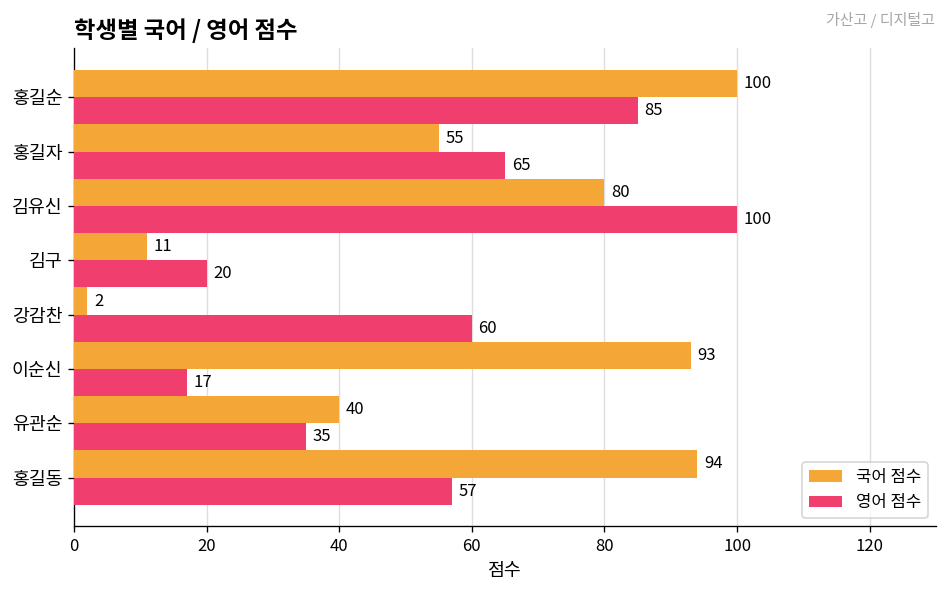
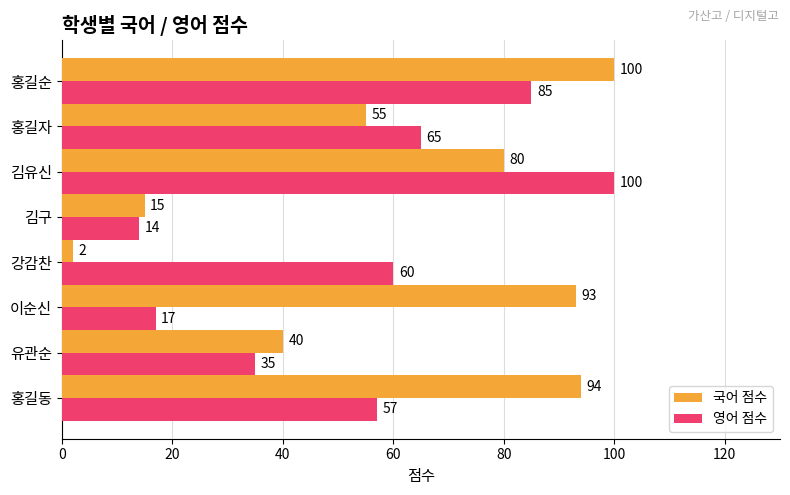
국어 점수, 김구: 11 -> 15
영어 점수, 김구: 20 -> 14
